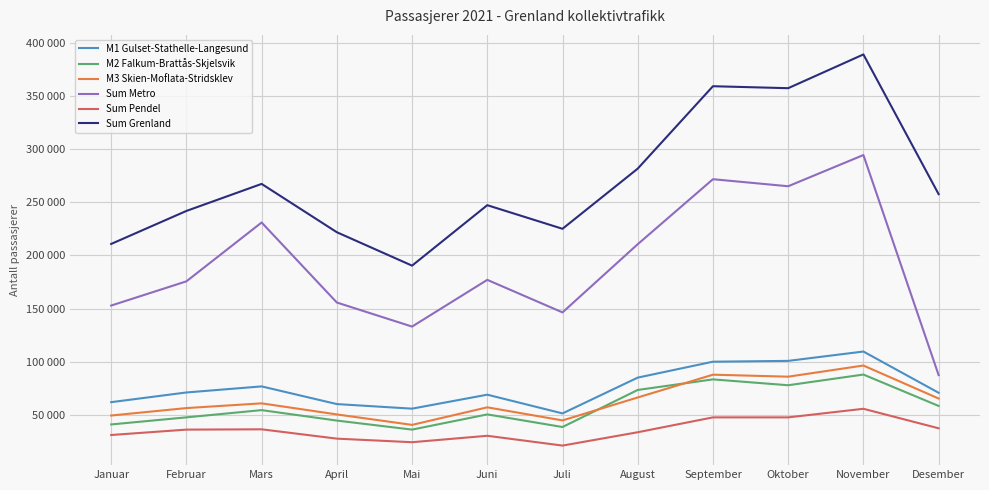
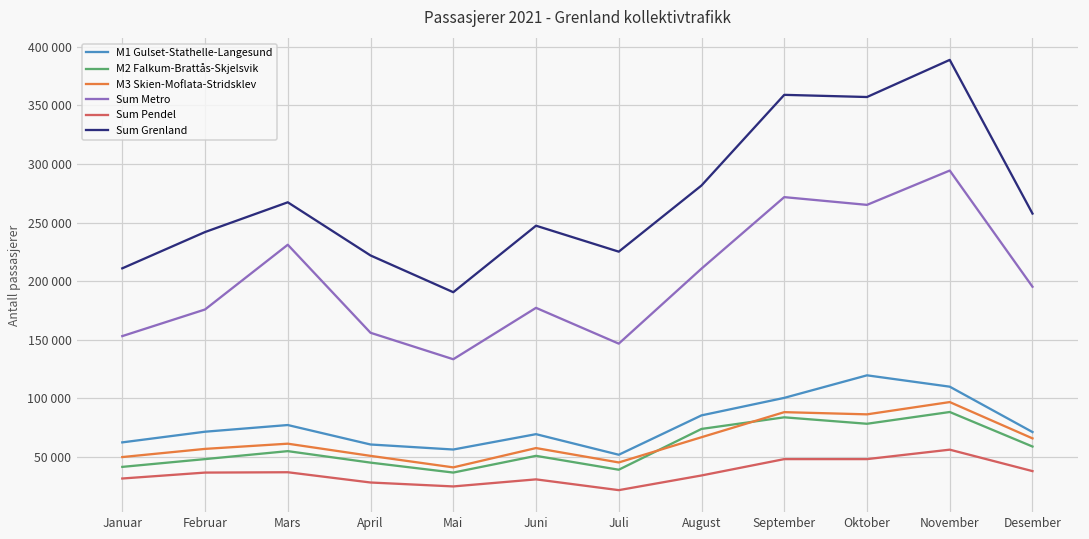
M1 Gulset-Stathelle-Langesund, Oktober: 101000 -> 119000
Sum Metro, Desember: 88000 -> 195000
